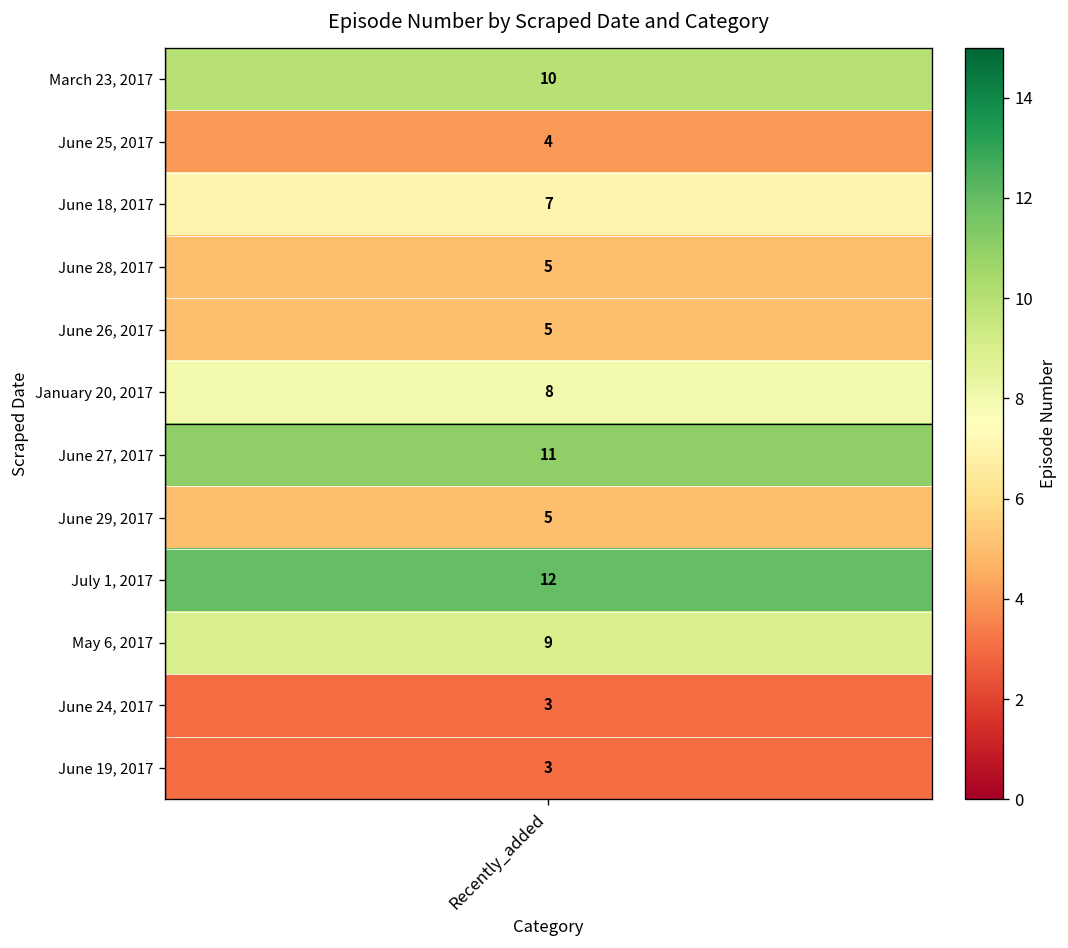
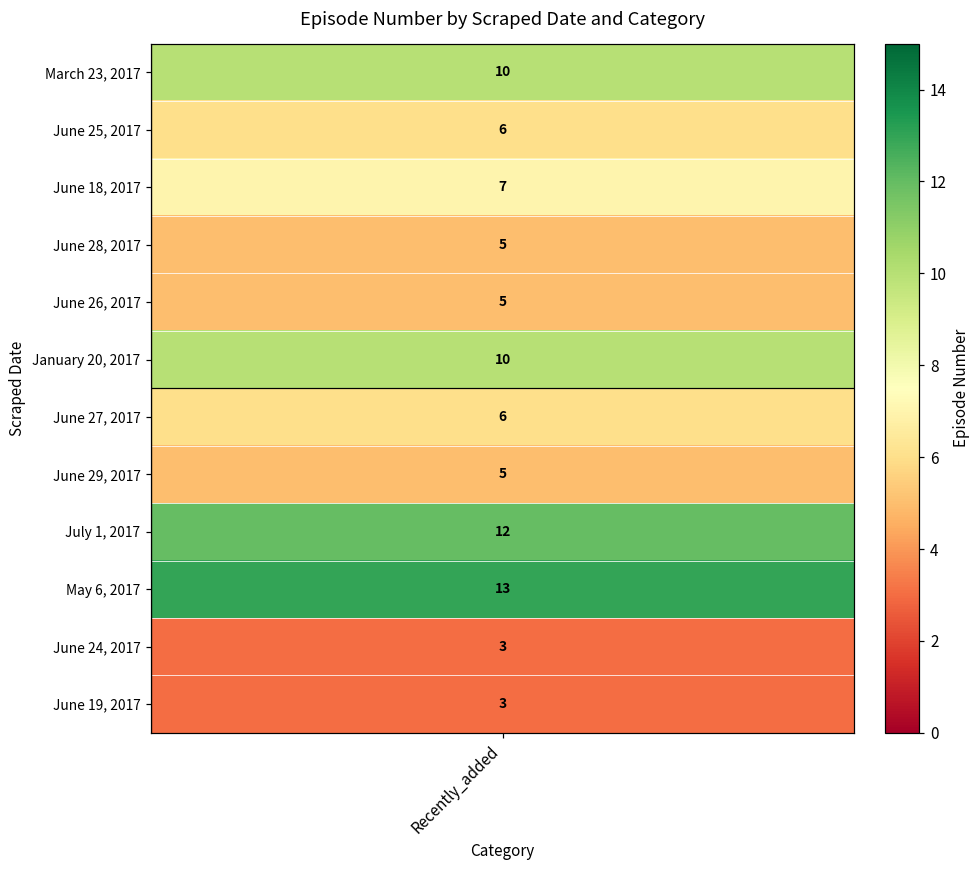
June 25, 2017, Recently_added: 4 -> 6
January 20, 2017, Recently_added: 8 -> 10
June 27, 2017, Recently_added: 11 -> 6
May 6, 2017, Recently_added: 9 -> 13
